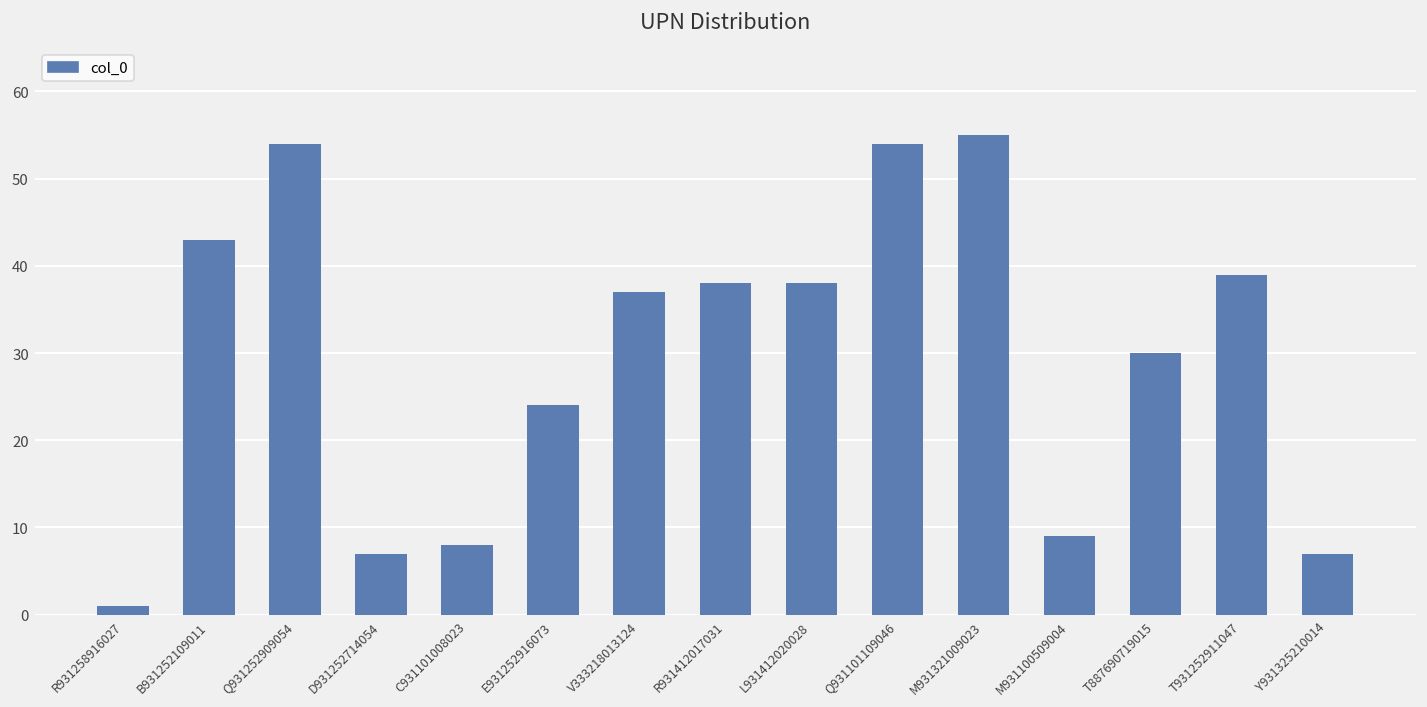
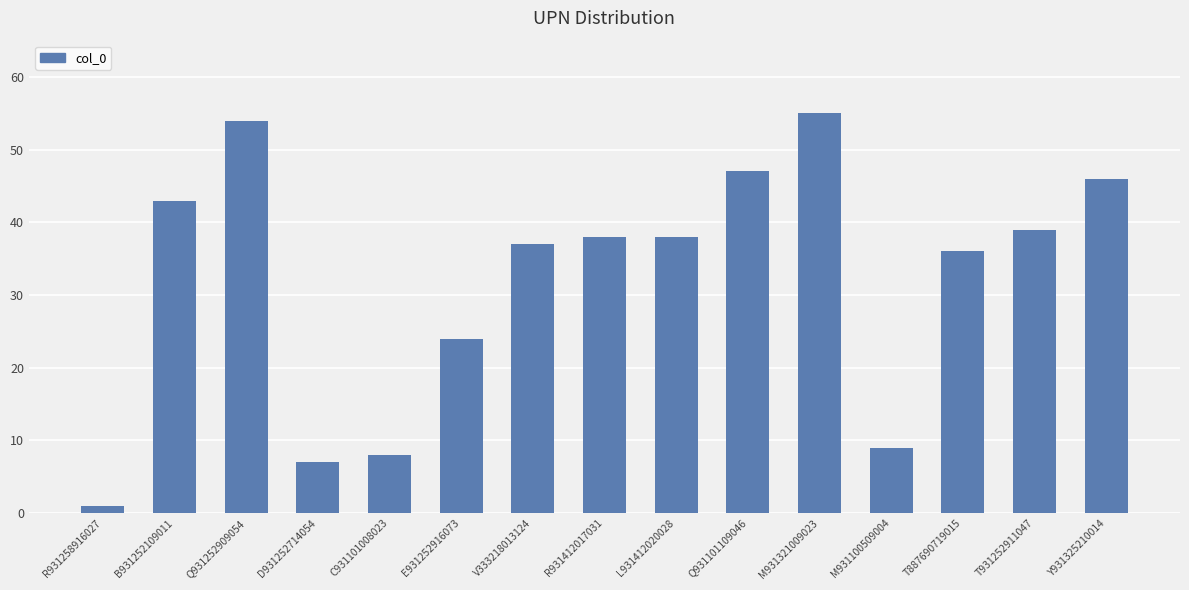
Q931101109046: 54 -> 47
T887690719015: 30 -> 36
Y931325210014: 7 -> 46
